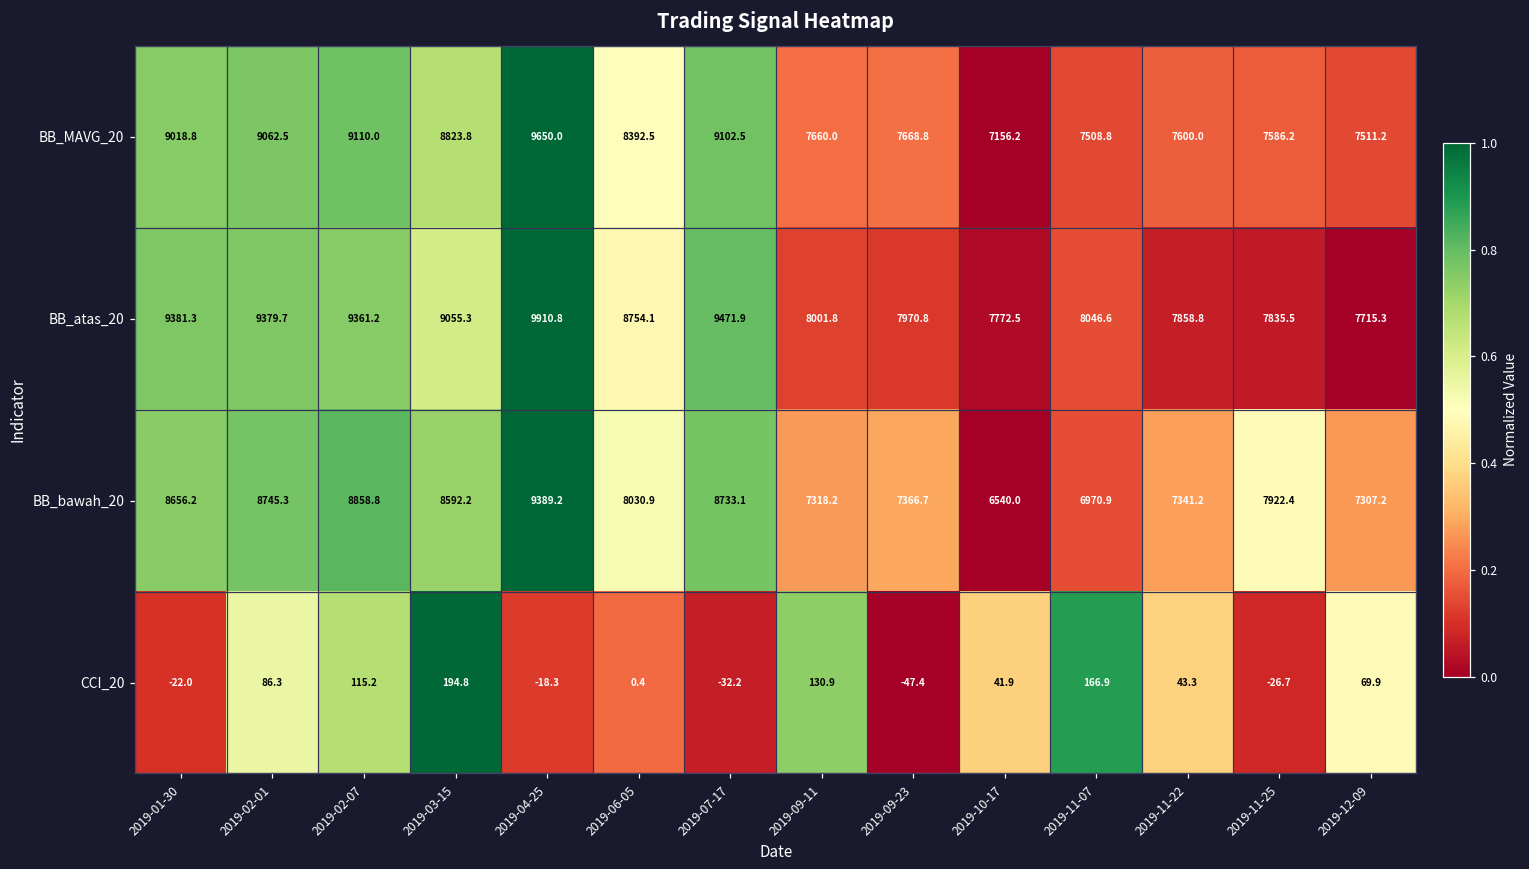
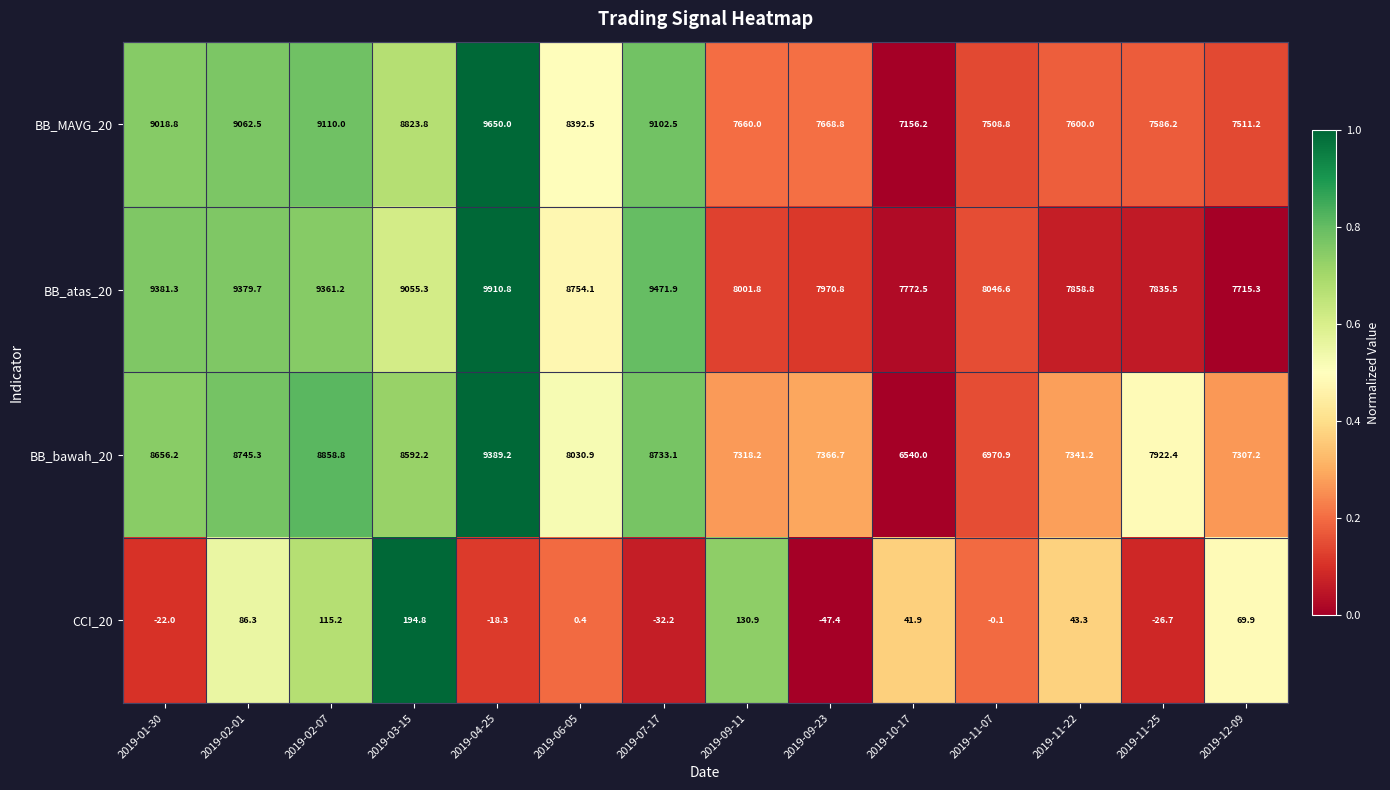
CCI_20, 2019-11-07: 166.9 -> -0.1
